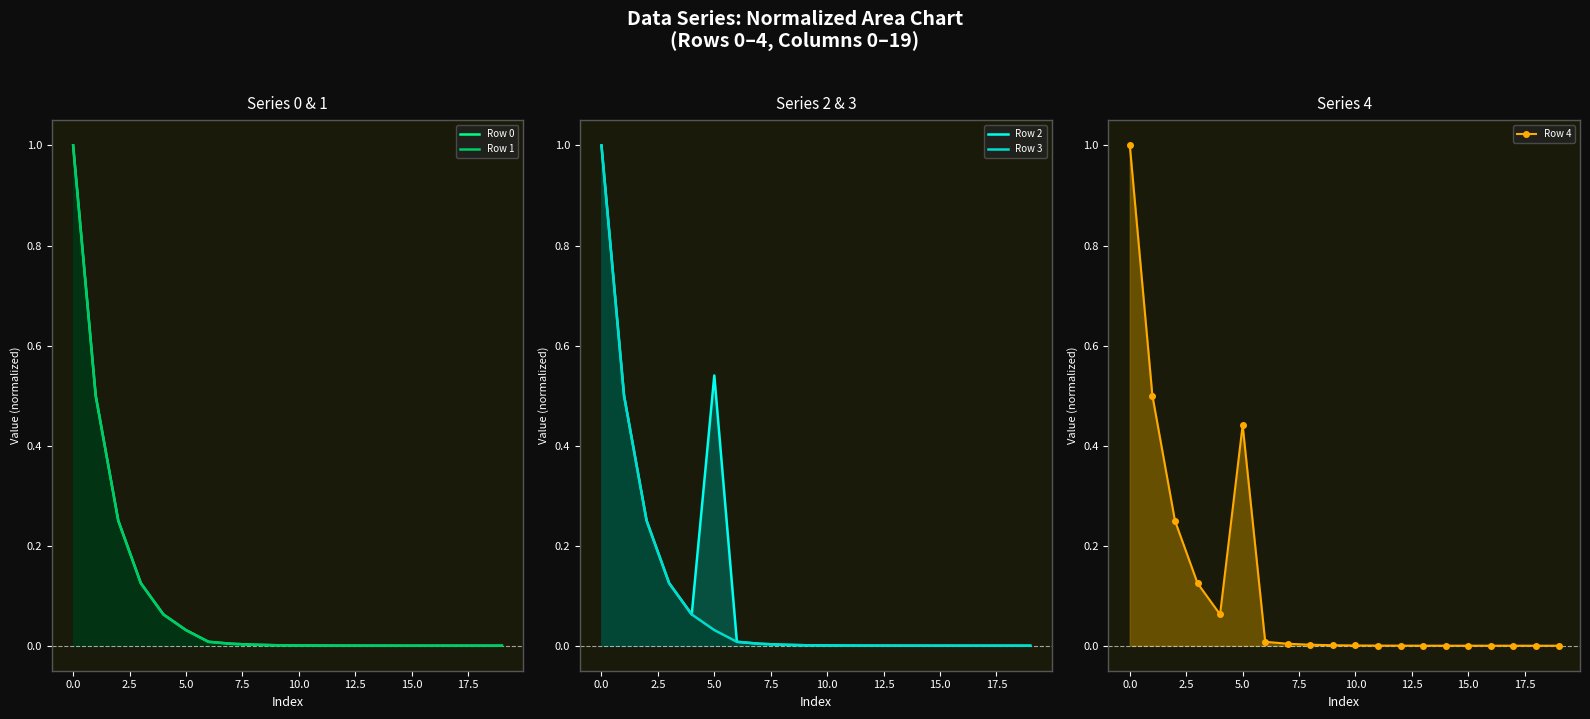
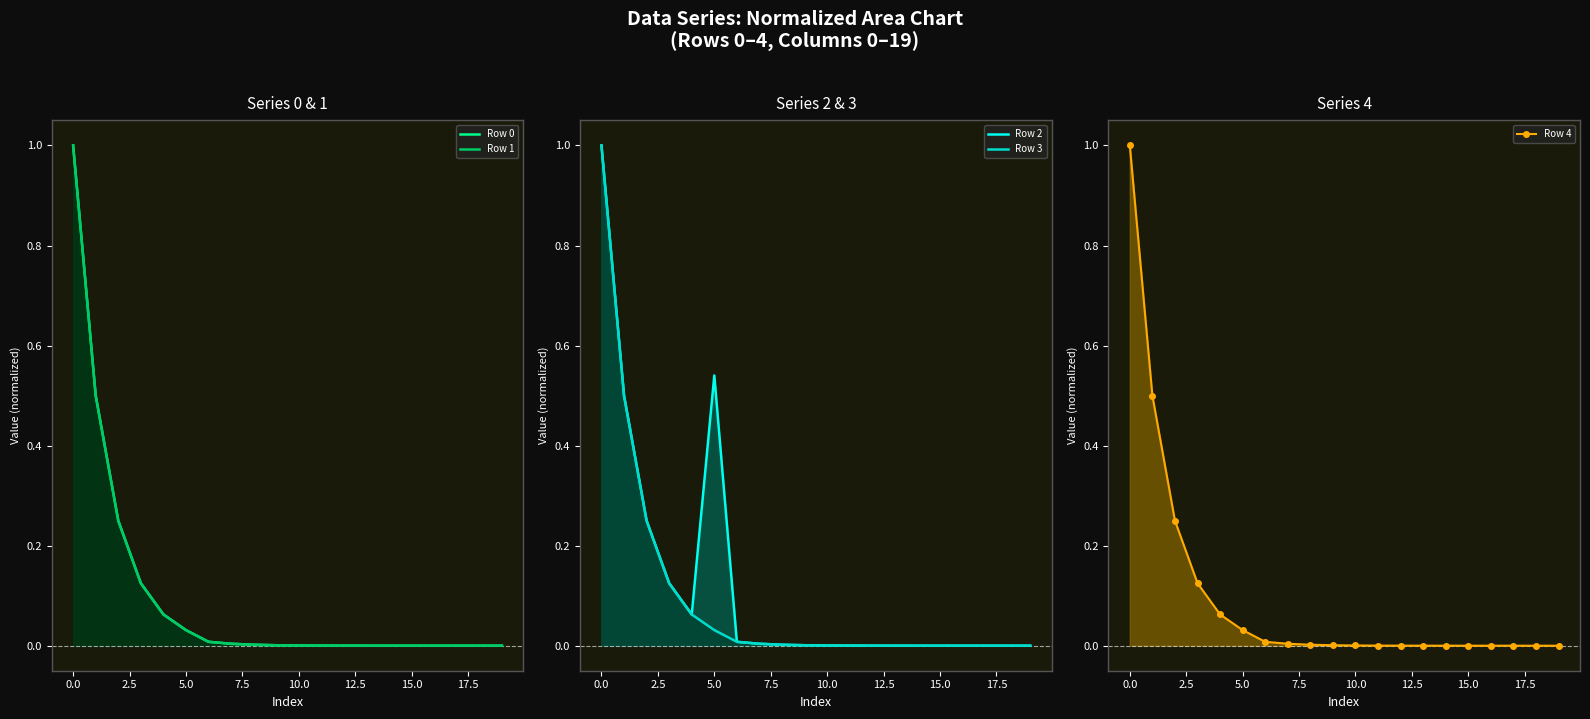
Series 4, 5.0: 0.44 -> 0.03
